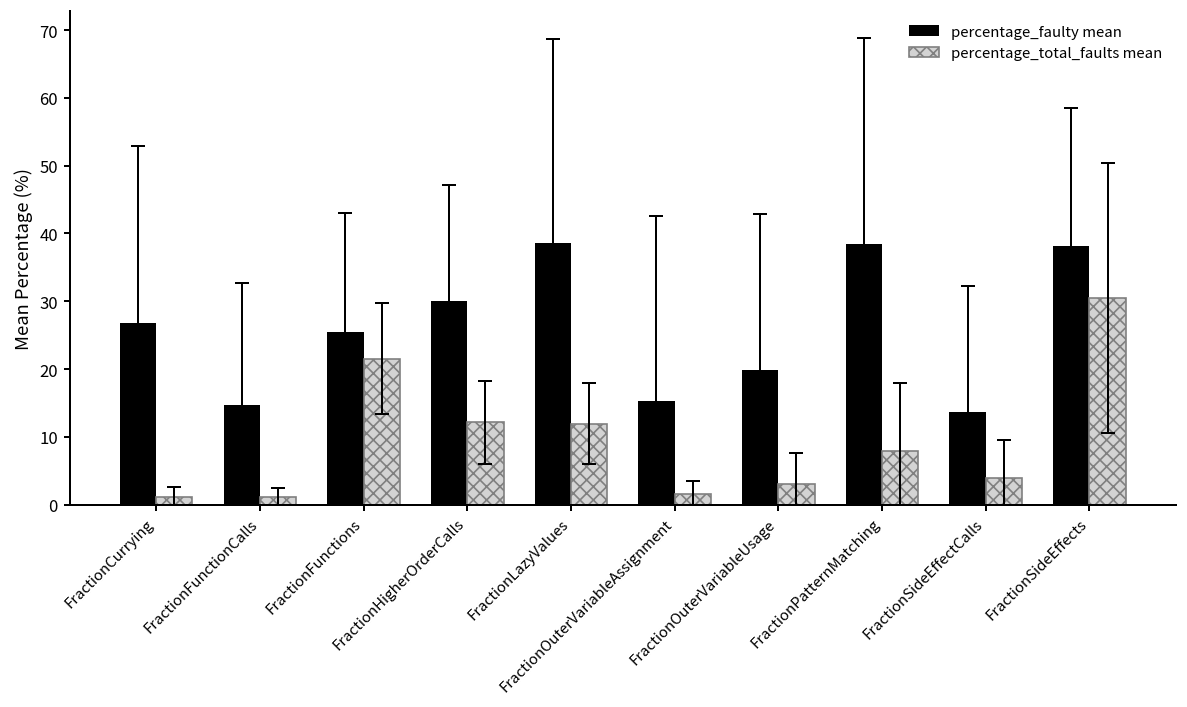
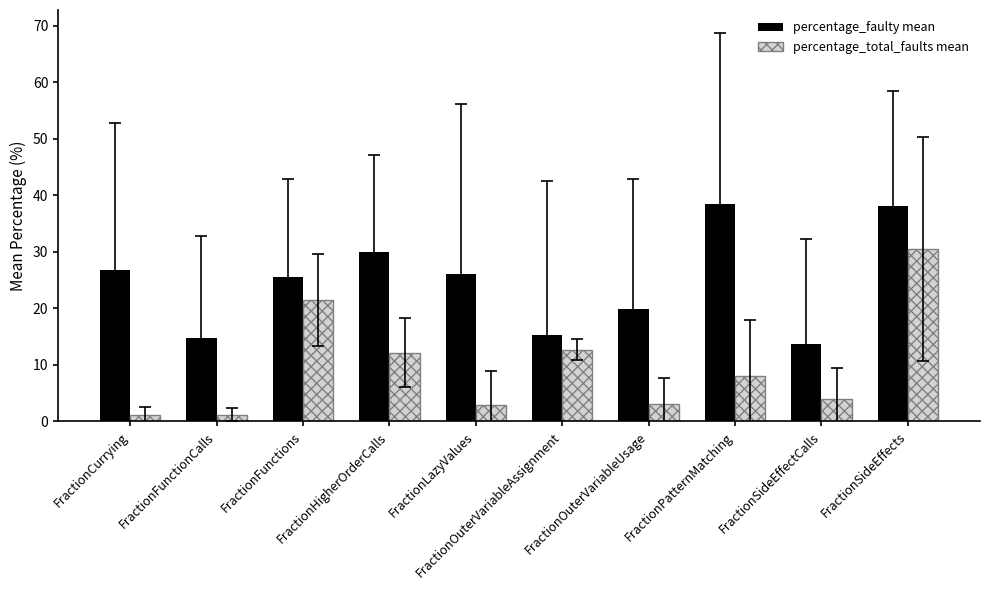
percentage_faulty mean, FractionLazyValues: 39 -> 26
percentage_total_faults mean, FractionLazyValues: 12 -> 3
percentage_total_faults mean, FractionOuterVariableAssignment: 2 -> 13
